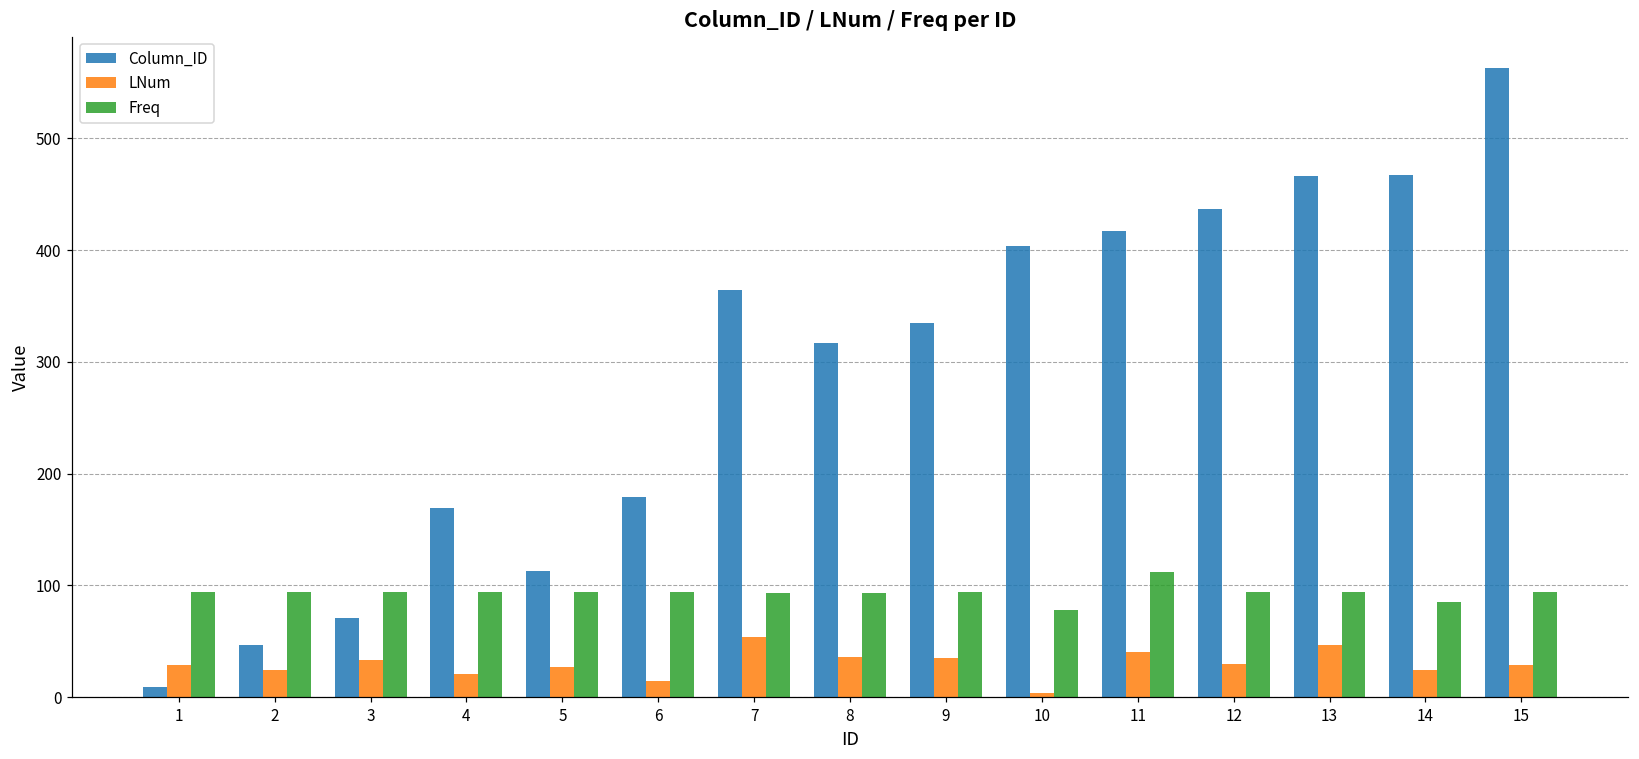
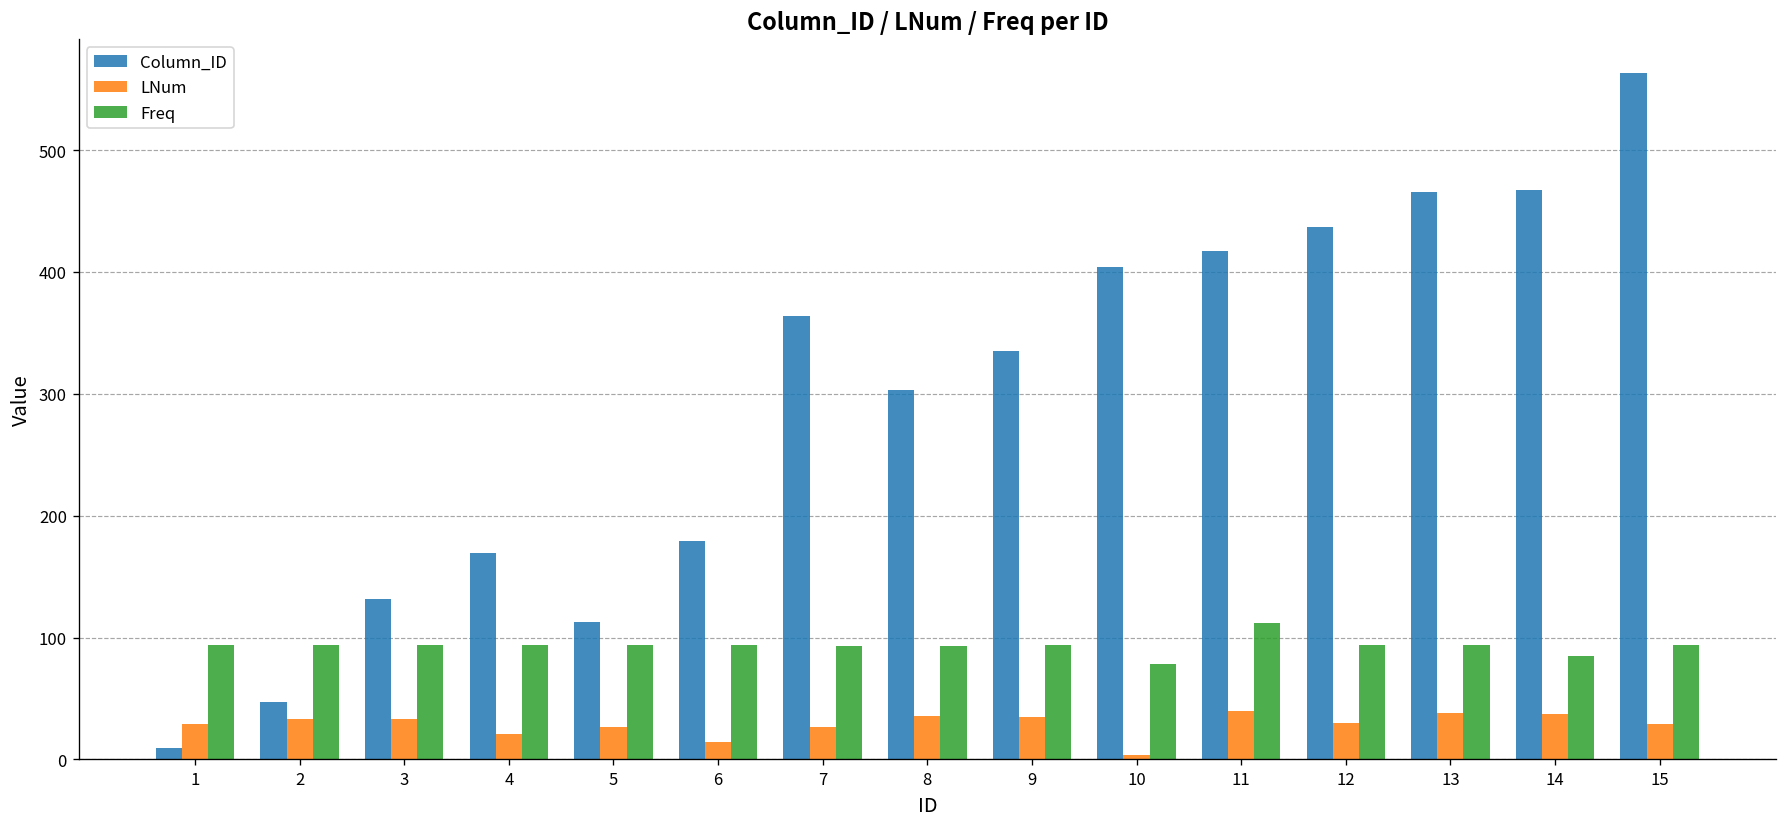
LNum, 2: 24 -> 33
Column_ID, 3: 71 -> 132
LNum, 7: 54 -> 27
Column_ID, 8: 317 -> 303
LNum, 13: 47 -> 38
LNum, 14: 24 -> 37
